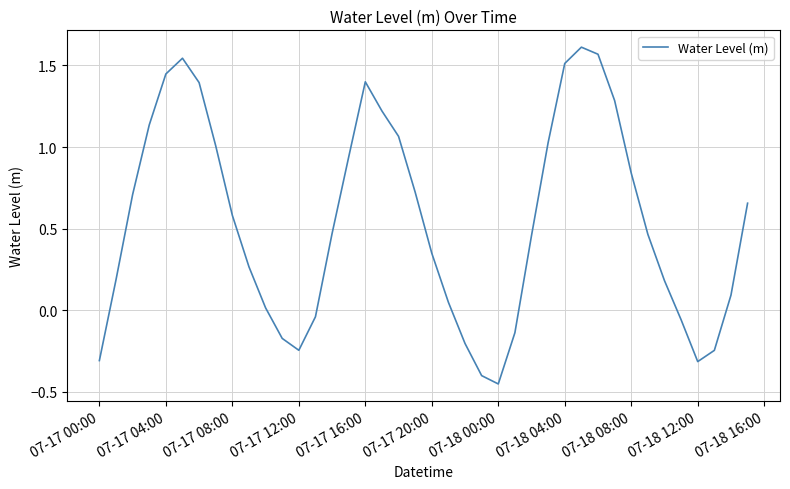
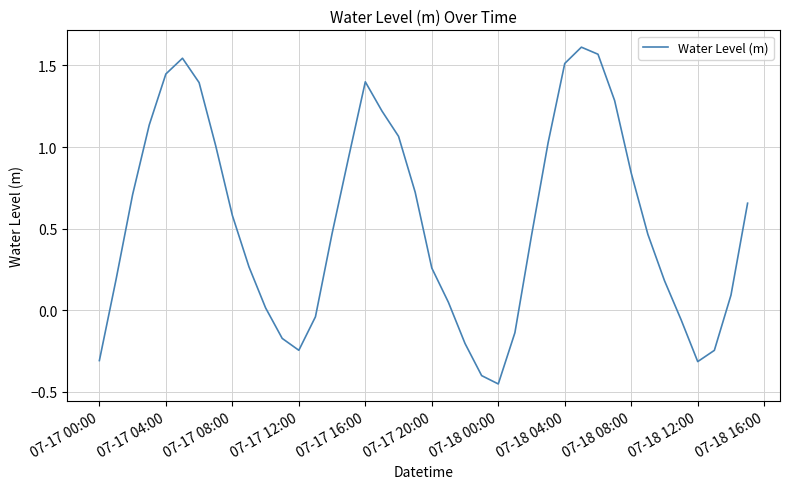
07-17 20:00: 0.35 -> 0.26
